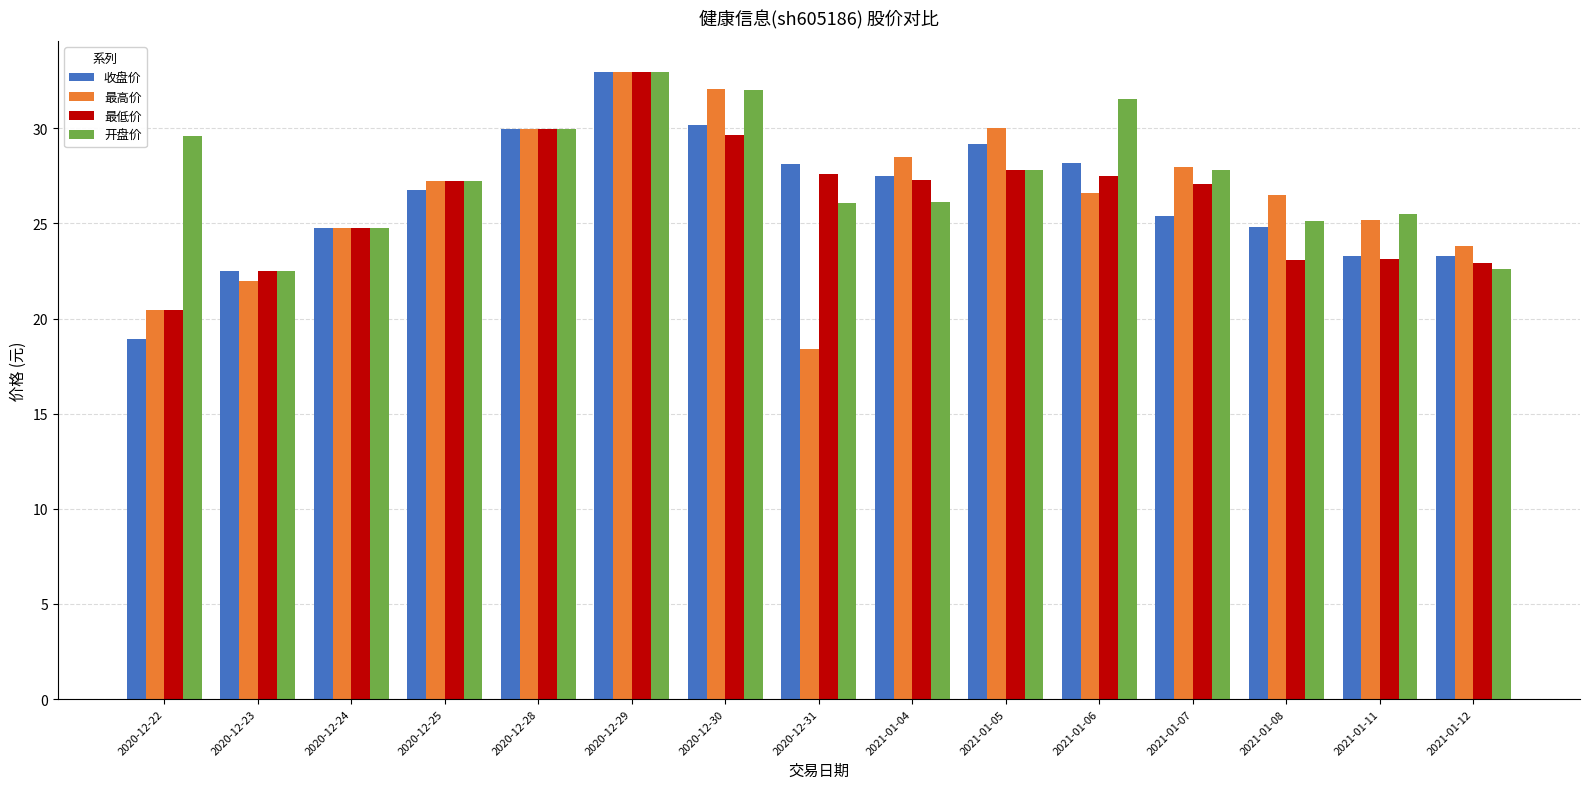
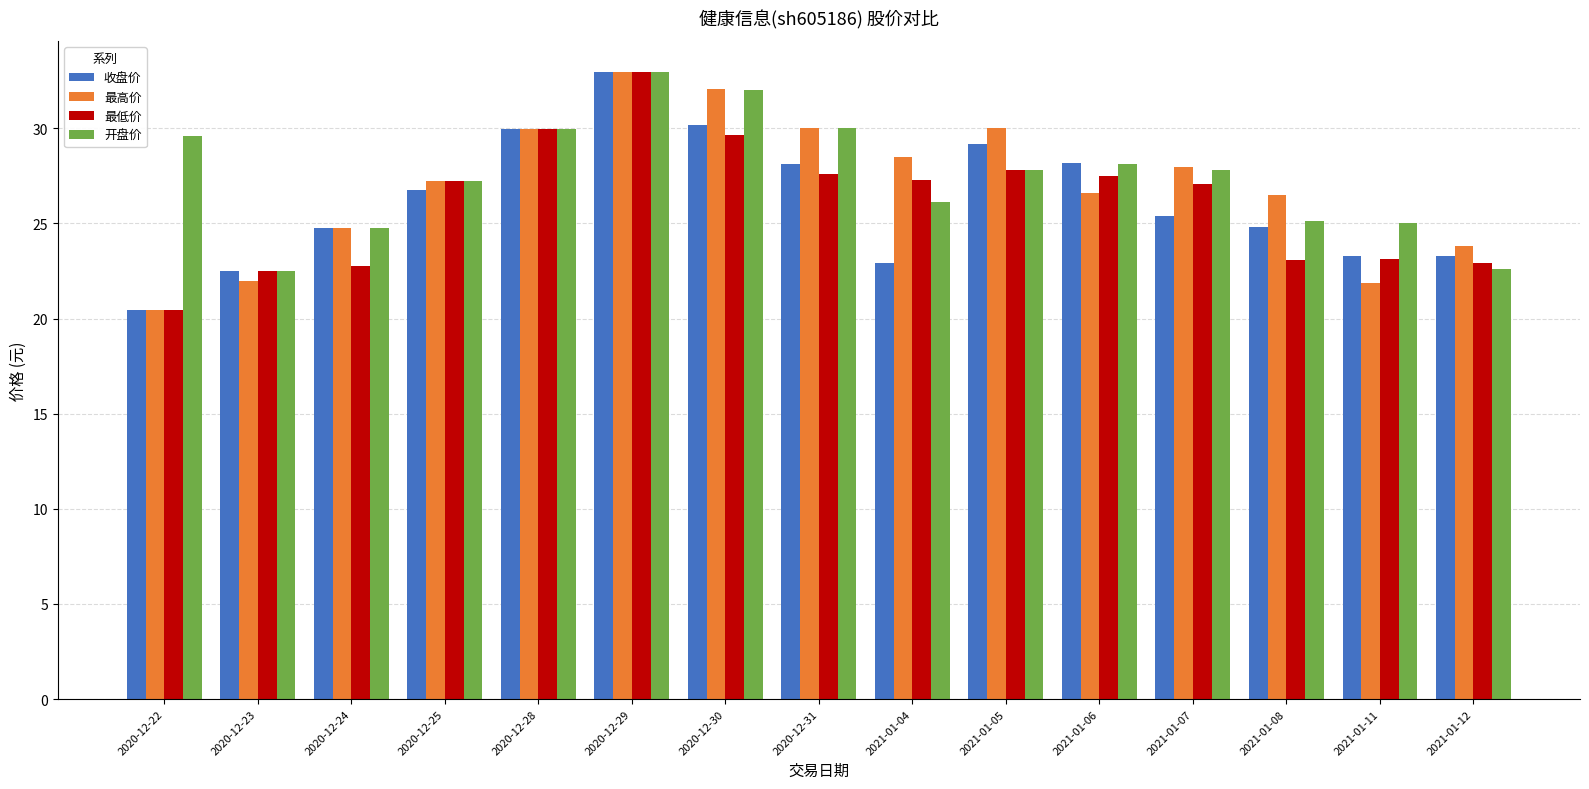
收盘价, 2020-12-22: 19.0 -> 20.5
最低价, 2020-12-24: 24.8 -> 22.8
最高价, 2020-12-31: 18.4 -> 30.0
开盘价, 2020-12-31: 26.1 -> 30.0
收盘价, 2021-01-04: 27.5 -> 22.9
开盘价, 2021-01-06: 31.5 -> 28.1
最高价, 2021-01-11: 25.2 -> 21.9
开盘价, 2021-01-11: 25.5 -> 25.0
